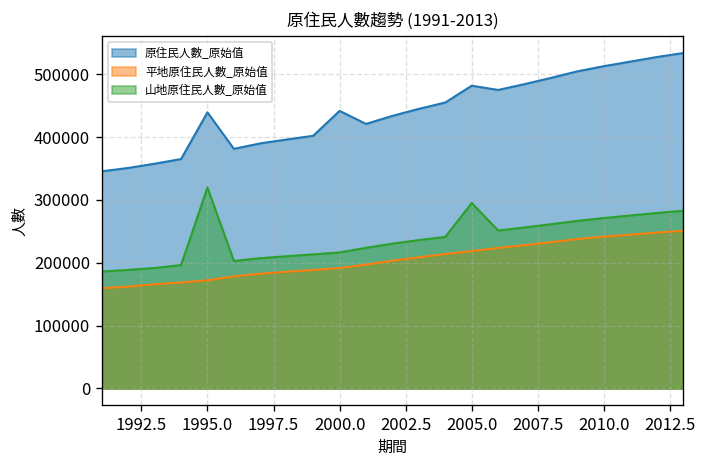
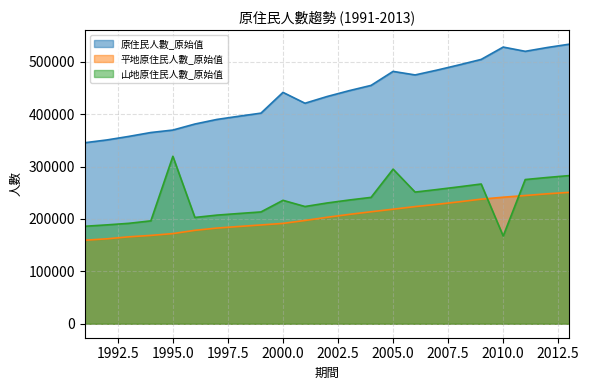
原住民人數_原始值, 1995.0: 440000 -> 370000
山地原住民人數_原始值, 2000.0: 220000 -> 240000
原住民人數_原始值, 2010.0: 510000 -> 530000
山地原住民人數_原始值, 2010.0: 270000 -> 170000
